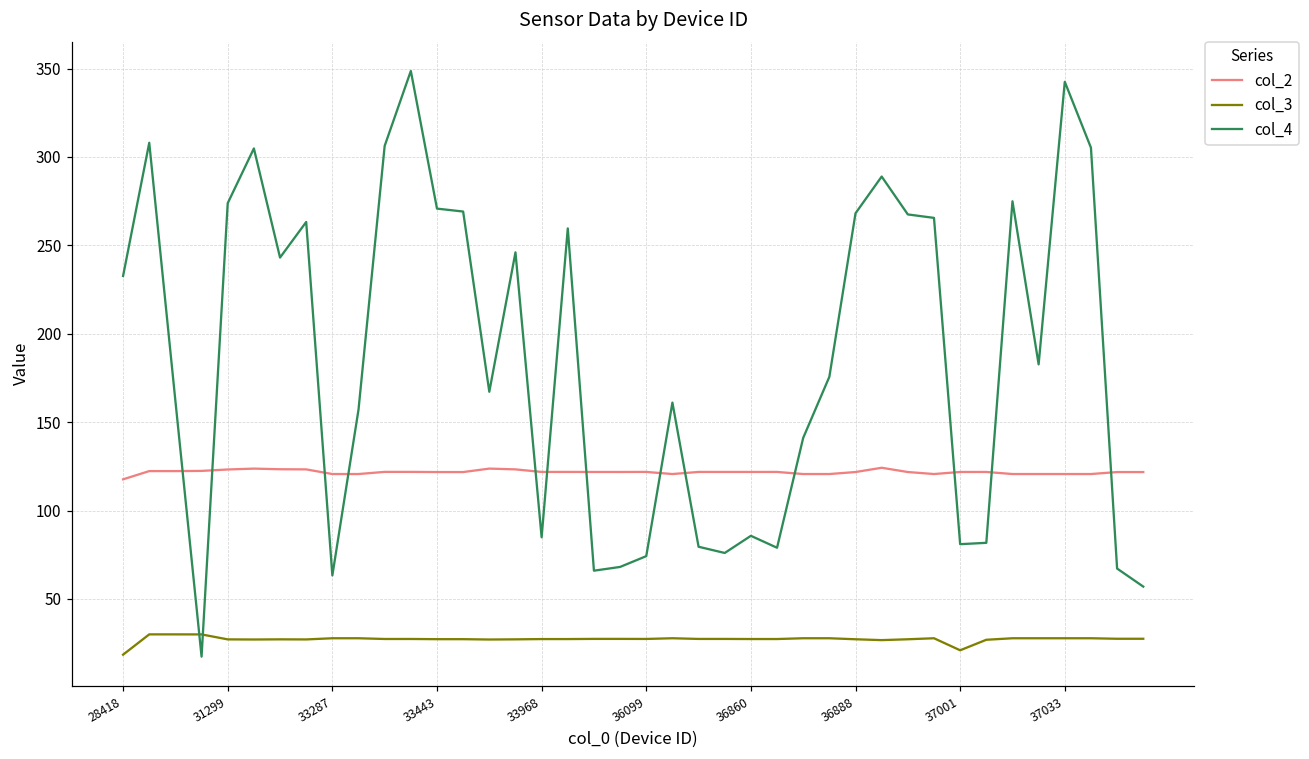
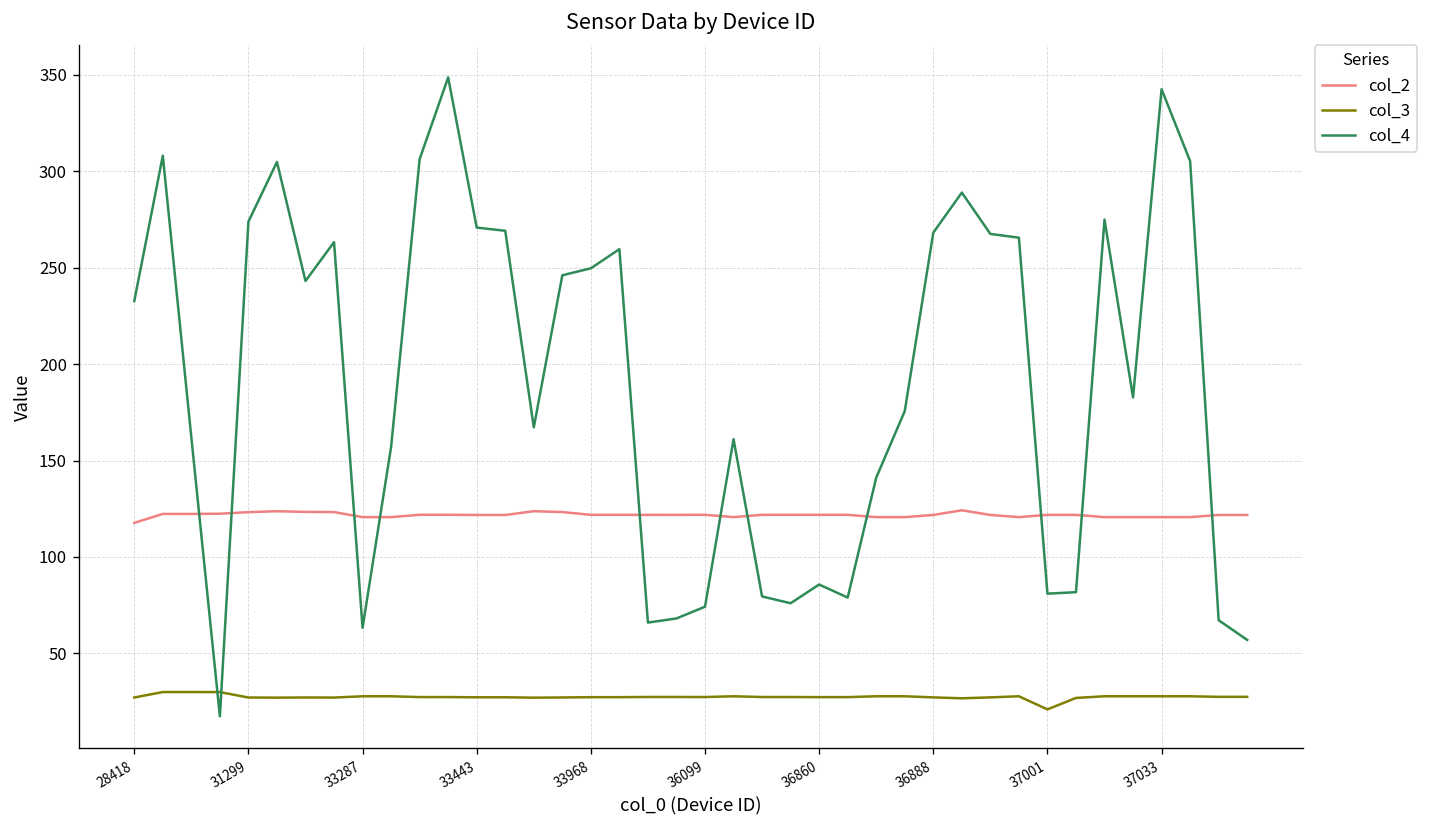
col_3, 28418: 18 -> 27
col_4, 33968: 85 -> 250
